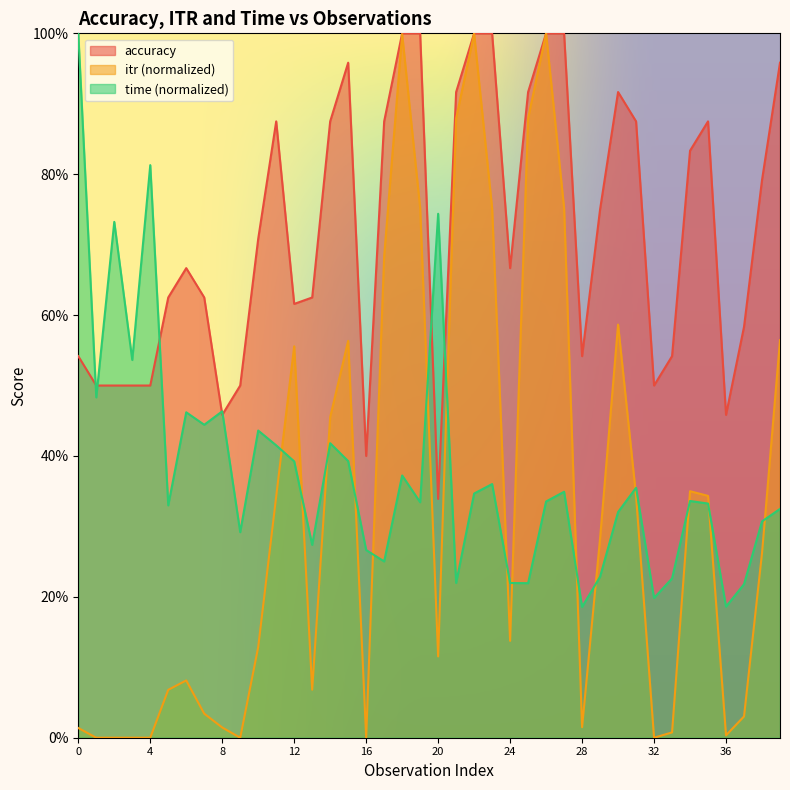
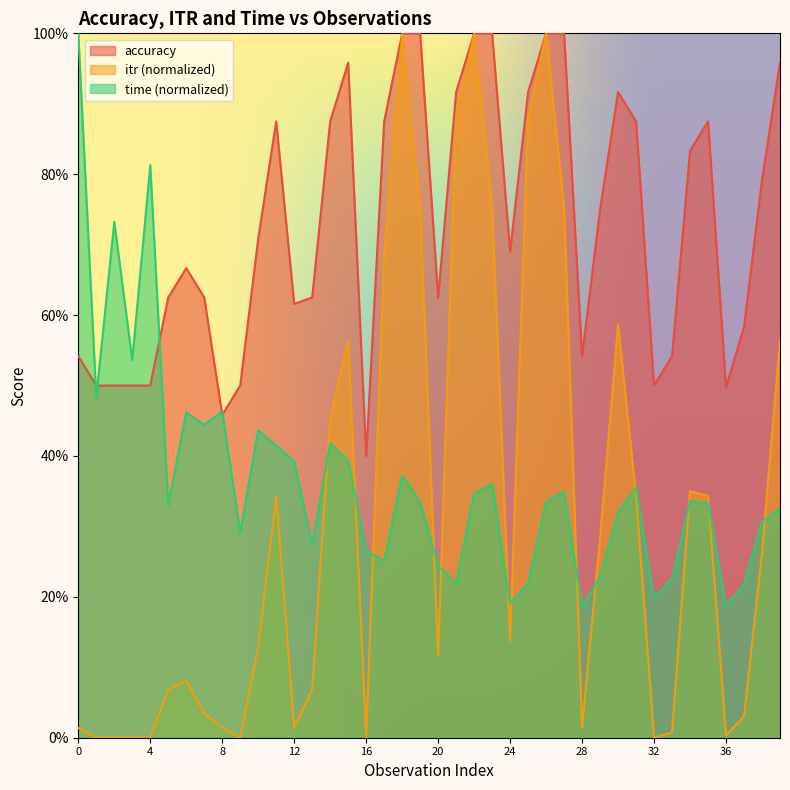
itr (normalized), 12: 56% -> 1%
accuracy, 20: 34% -> 63%
time (normalized), 20: 74% -> 24%
accuracy, 24: 67% -> 69%
time (normalized), 24: 22% -> 19%
accuracy, 36: 46% -> 50%
